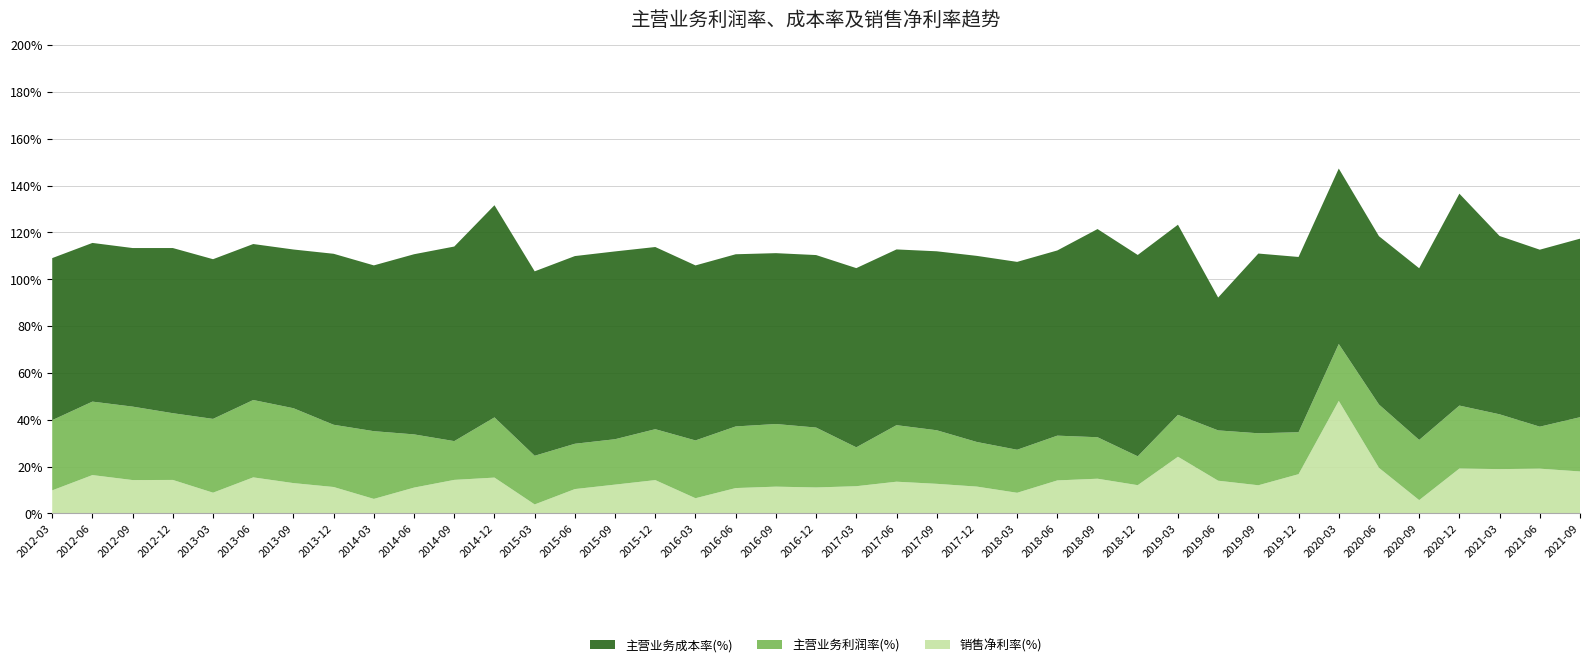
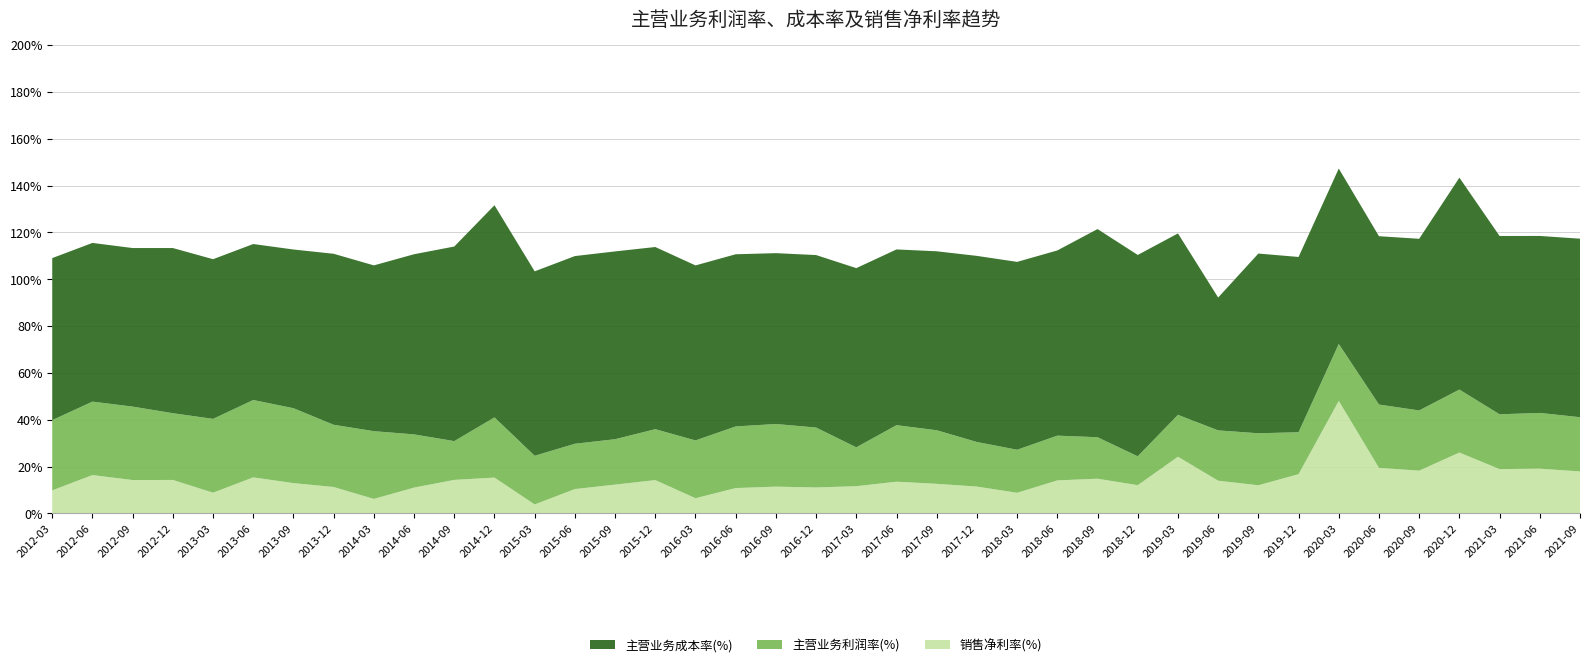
主营业务成本率(%), 2019-03: 81% -> 77%
销售净利率(%), 2020-09: 6% -> 18%
销售净利率(%), 2020-12: 19% -> 26%
主营业务利润率(%), 2021-06: 18% -> 24%
